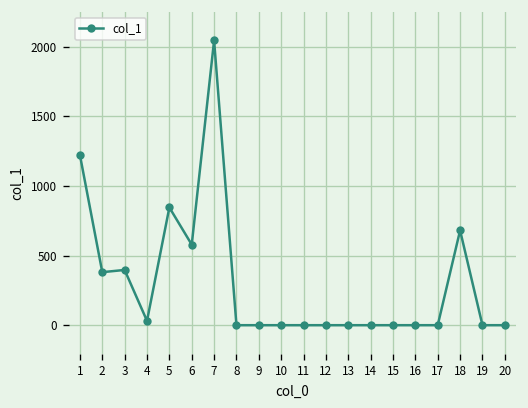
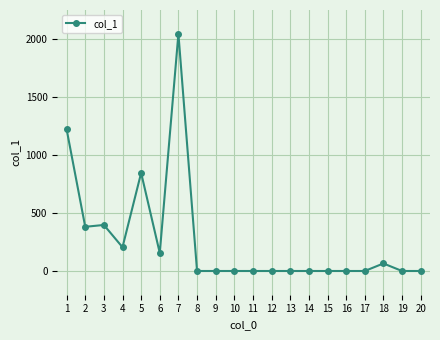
4: 30 -> 210
6: 580 -> 160
18: 680 -> 70
